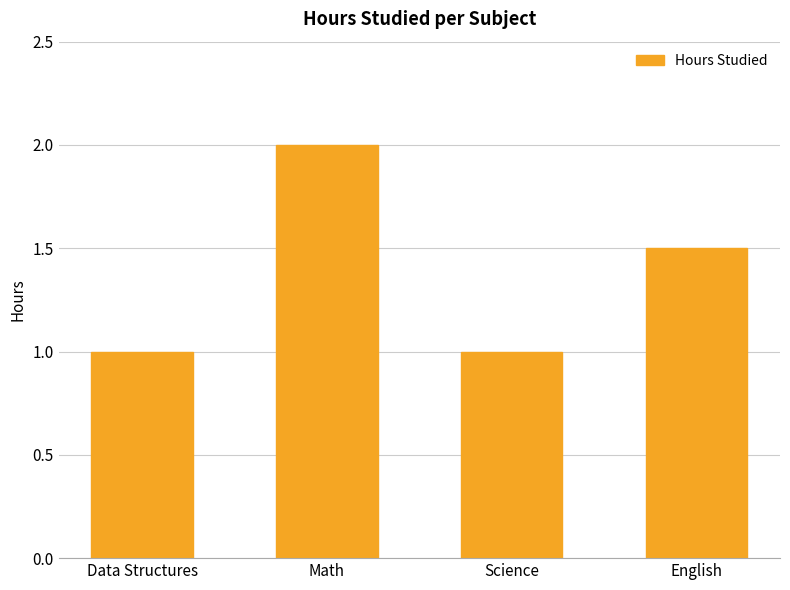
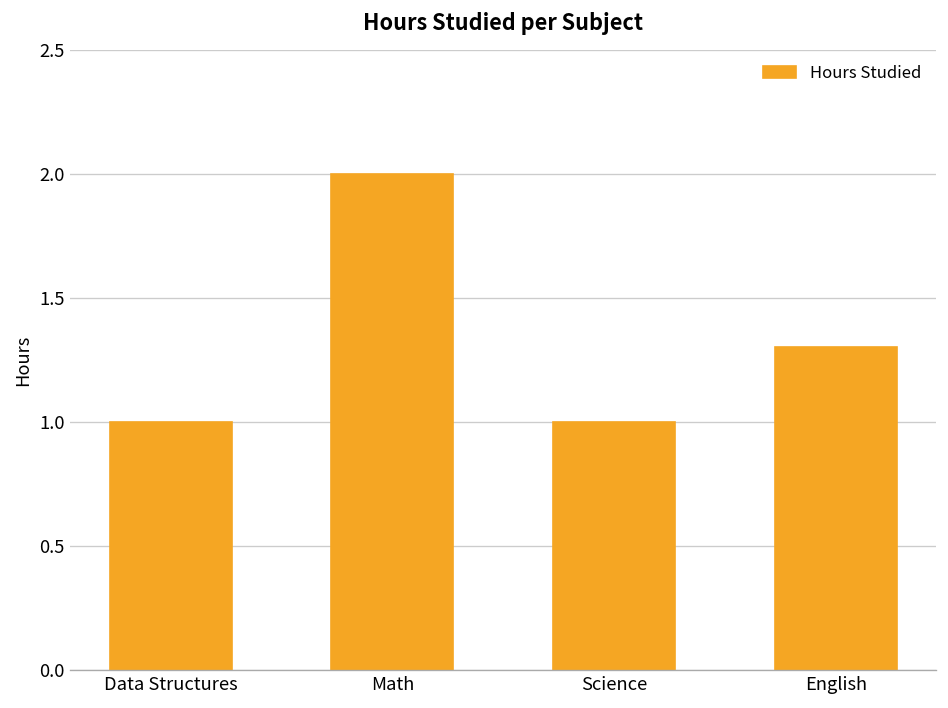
English: 1.5 -> 1.3
